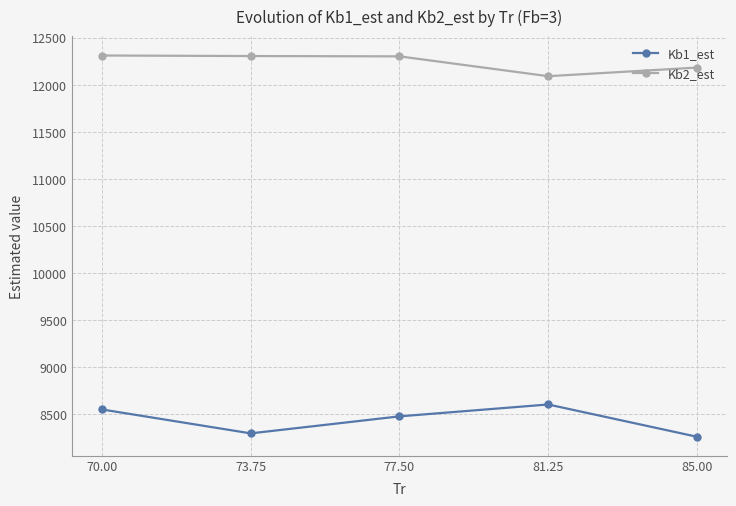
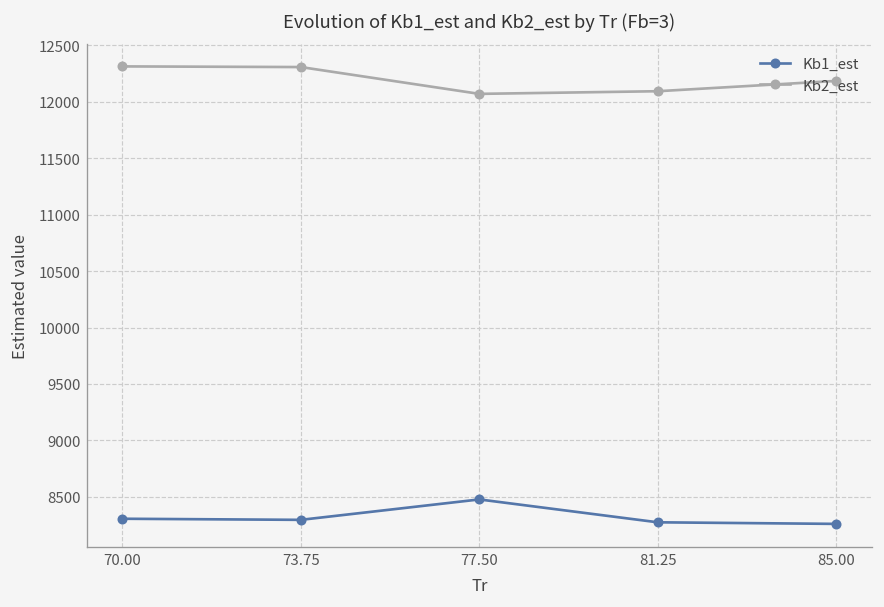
Kb1_est, 70.00: 8600 -> 8300
Kb2_est, 77.50: 12300 -> 12100
Kb1_est, 81.25: 8600 -> 8300
